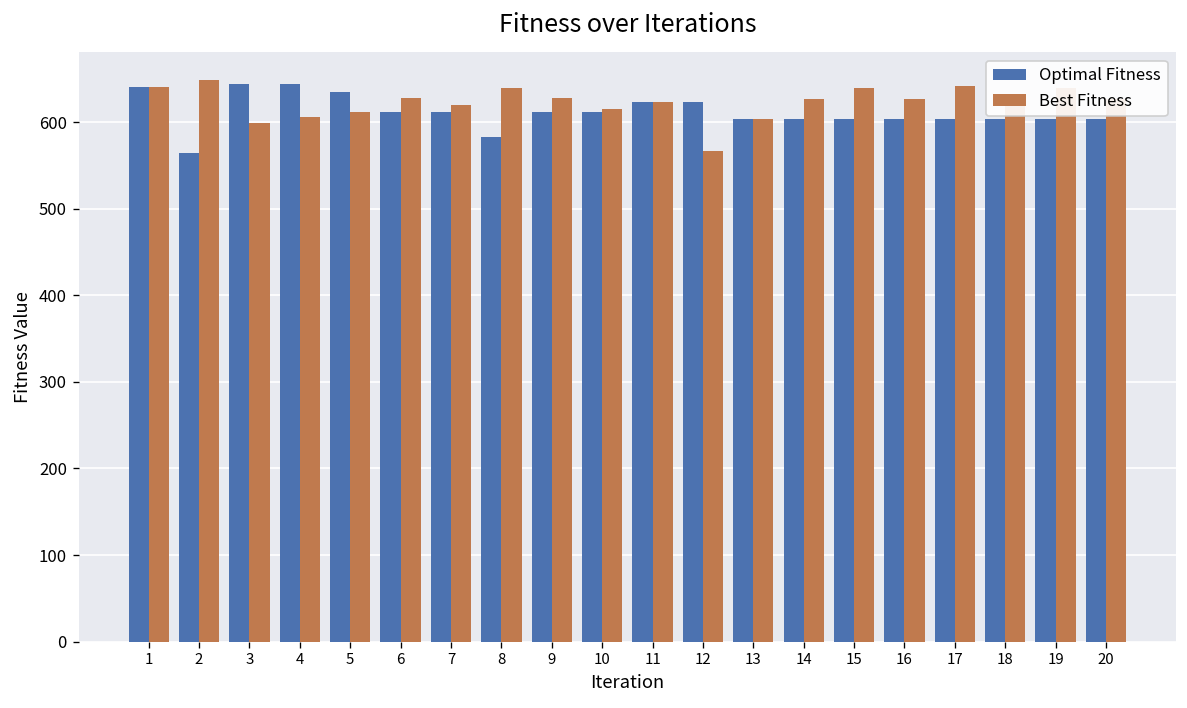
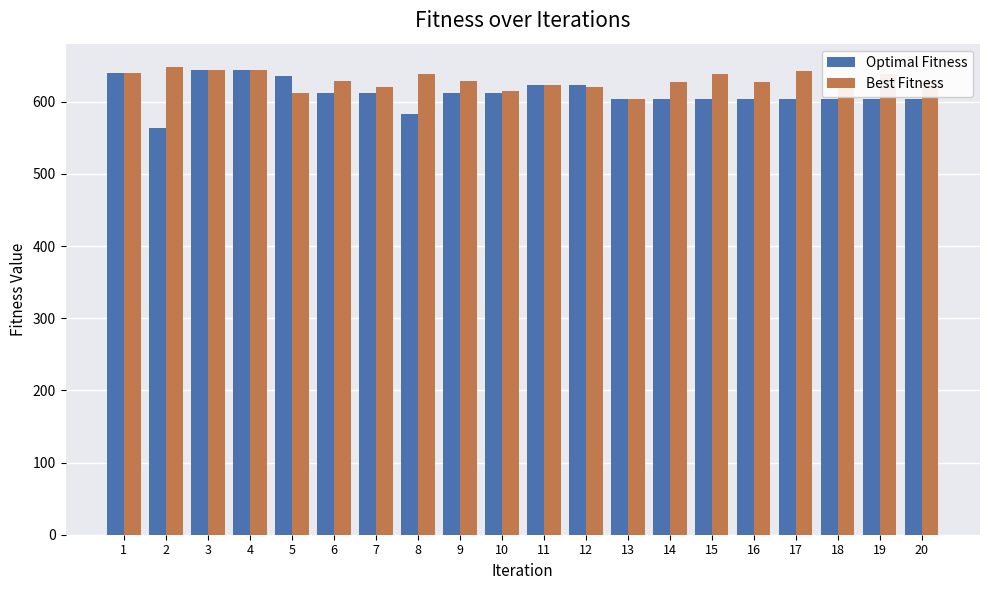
Best Fitness, 3: 600 -> 640
Best Fitness, 4: 610 -> 640
Best Fitness, 12: 570 -> 620
